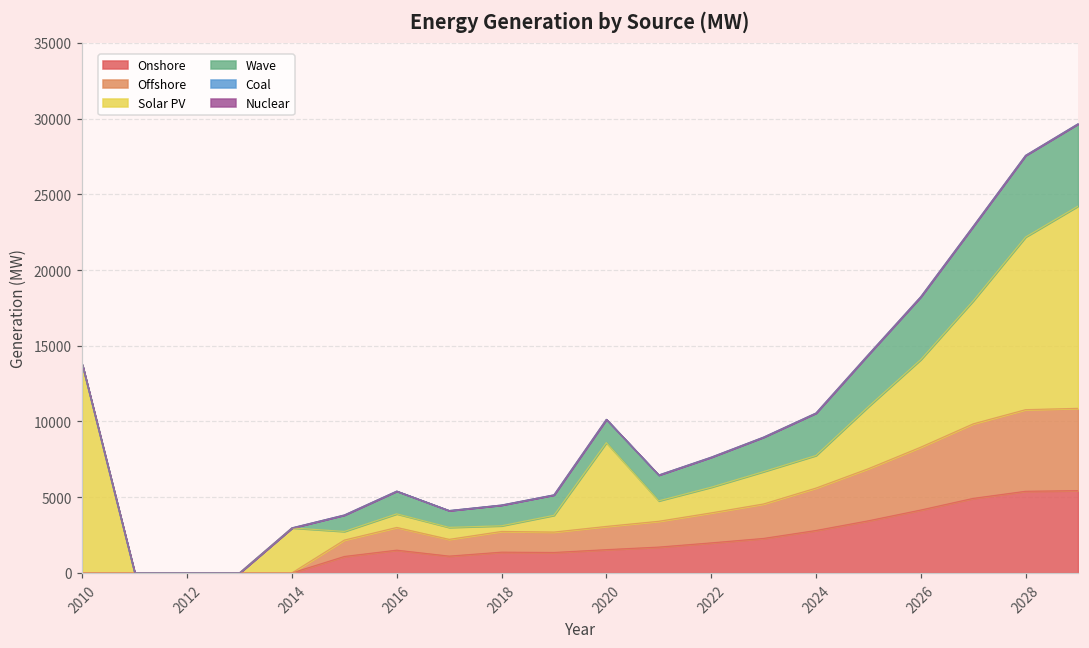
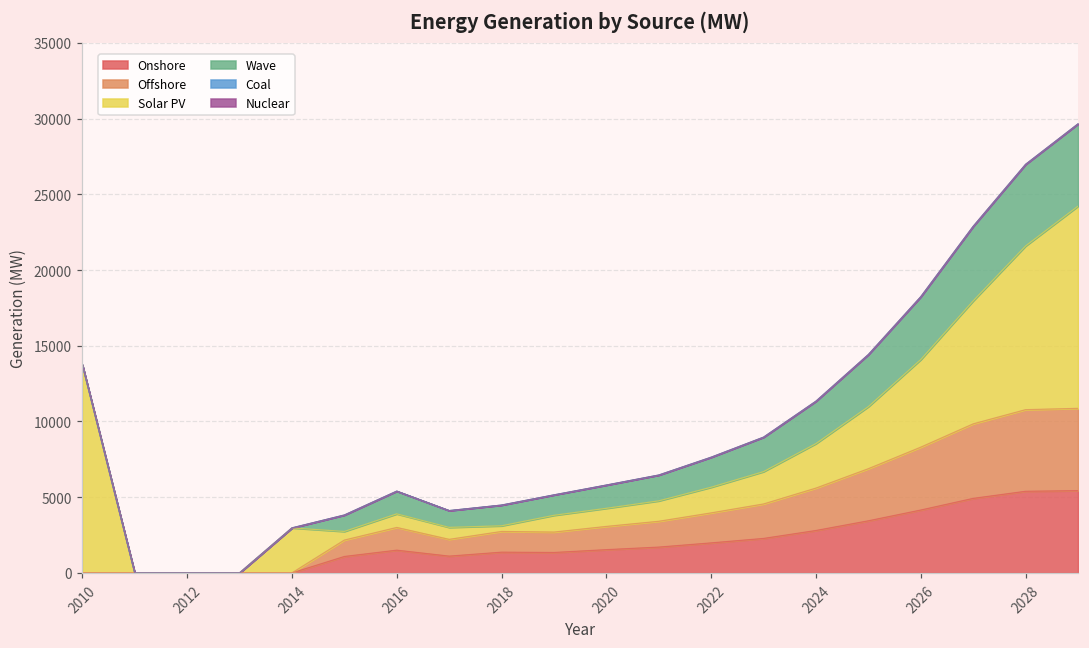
Solar PV, 2020: 5500 -> 1200
Solar PV, 2024: 2200 -> 2900
Solar PV, 2028: 11400 -> 10800
